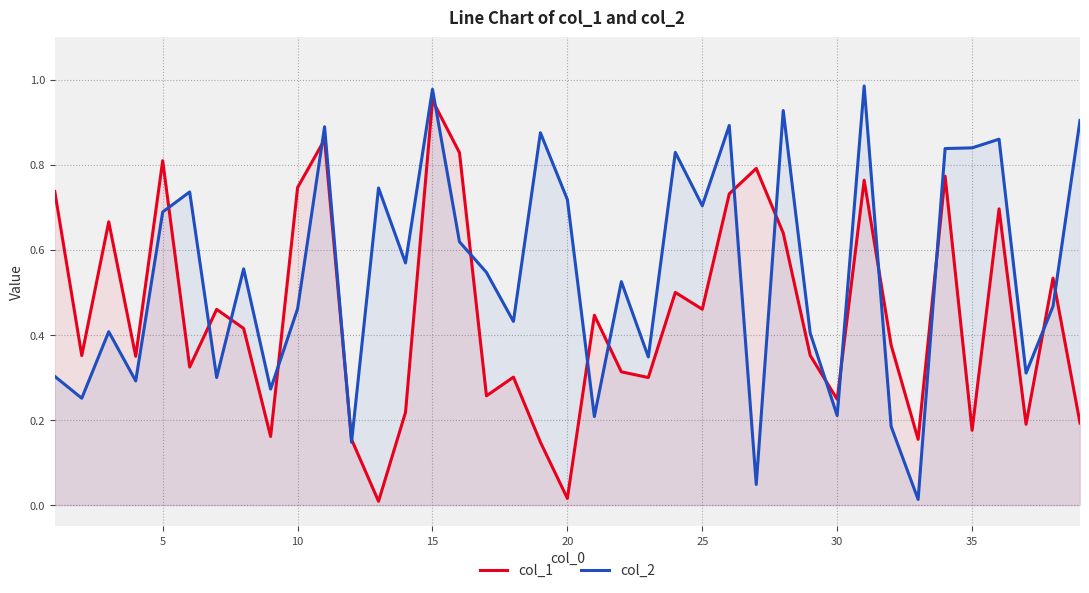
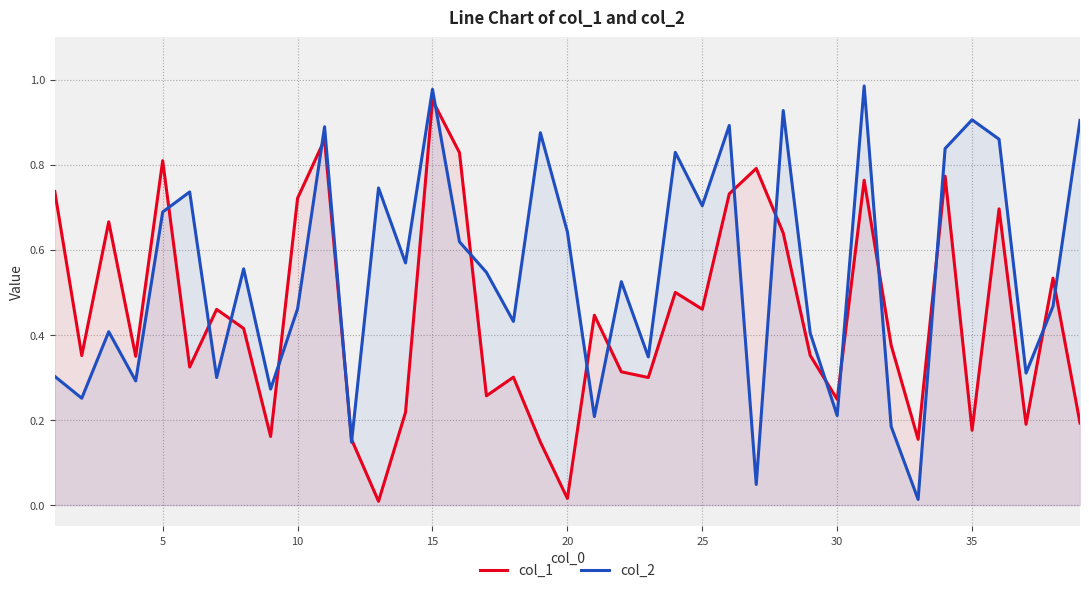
col_1, 10: 0.75 -> 0.72
col_2, 20: 0.72 -> 0.64
col_2, 35: 0.84 -> 0.91
